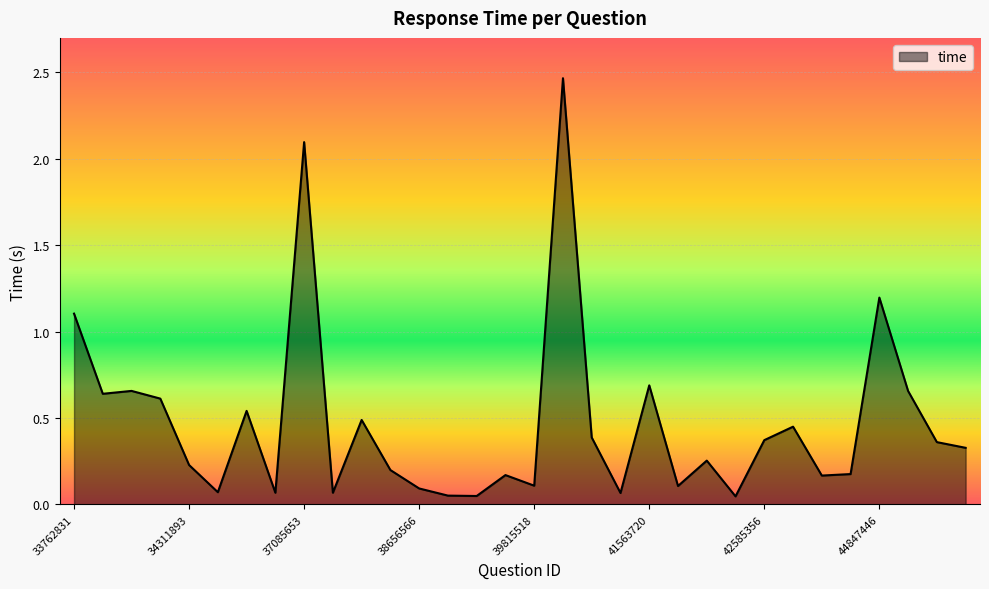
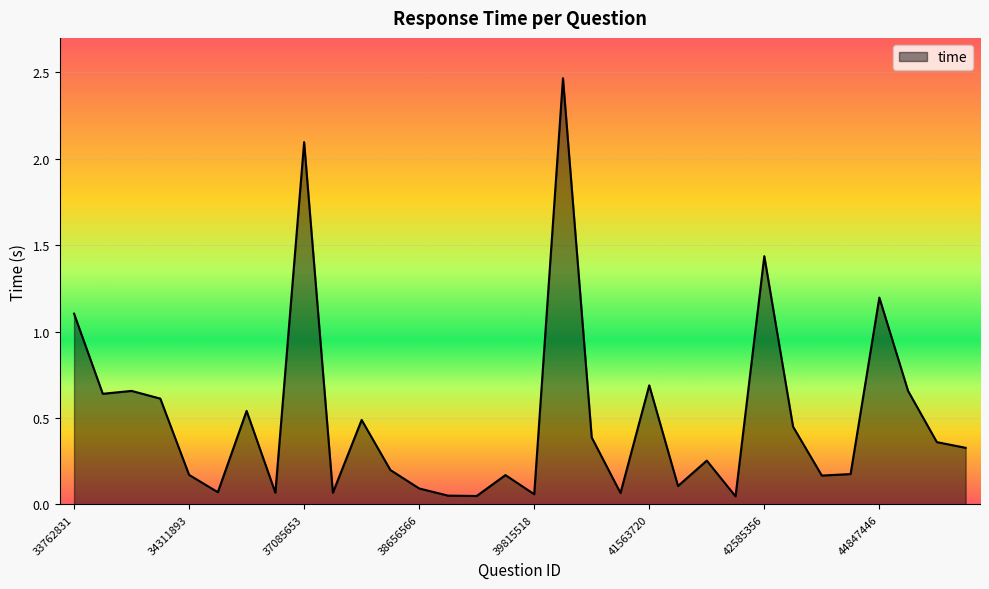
34311893: 0.23 -> 0.17
39815518: 0.11 -> 0.06
42585356: 0.37 -> 1.44
